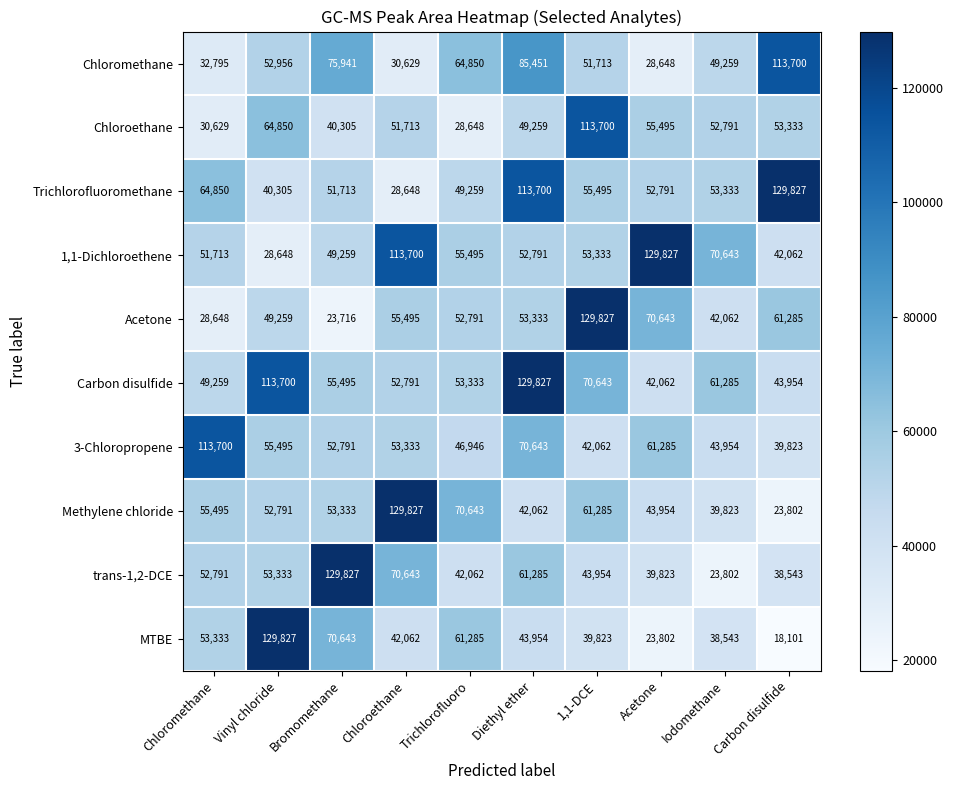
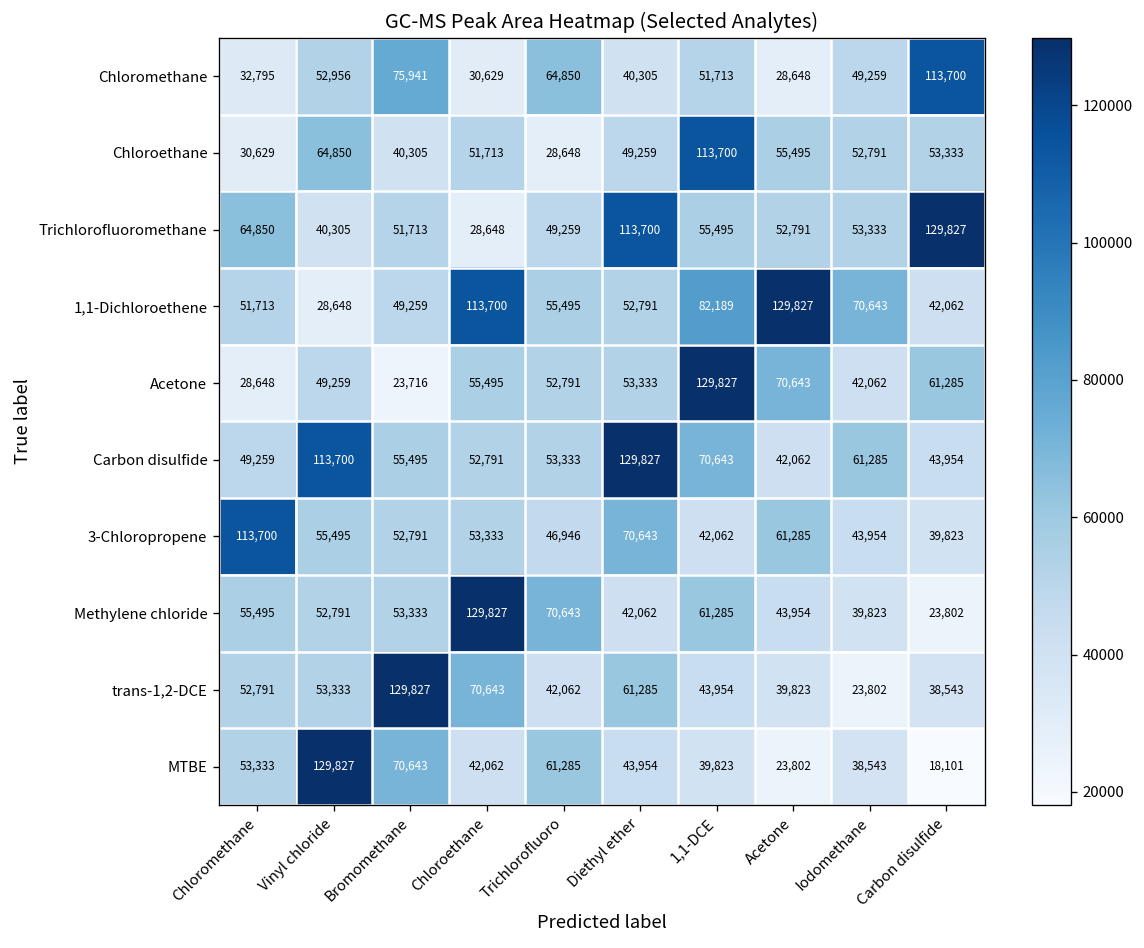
Chloromethane, Diethyl ether: 85,451 -> 40,305
1,1-Dichloroethene, 1,1-DCE: 53,333 -> 82,189
